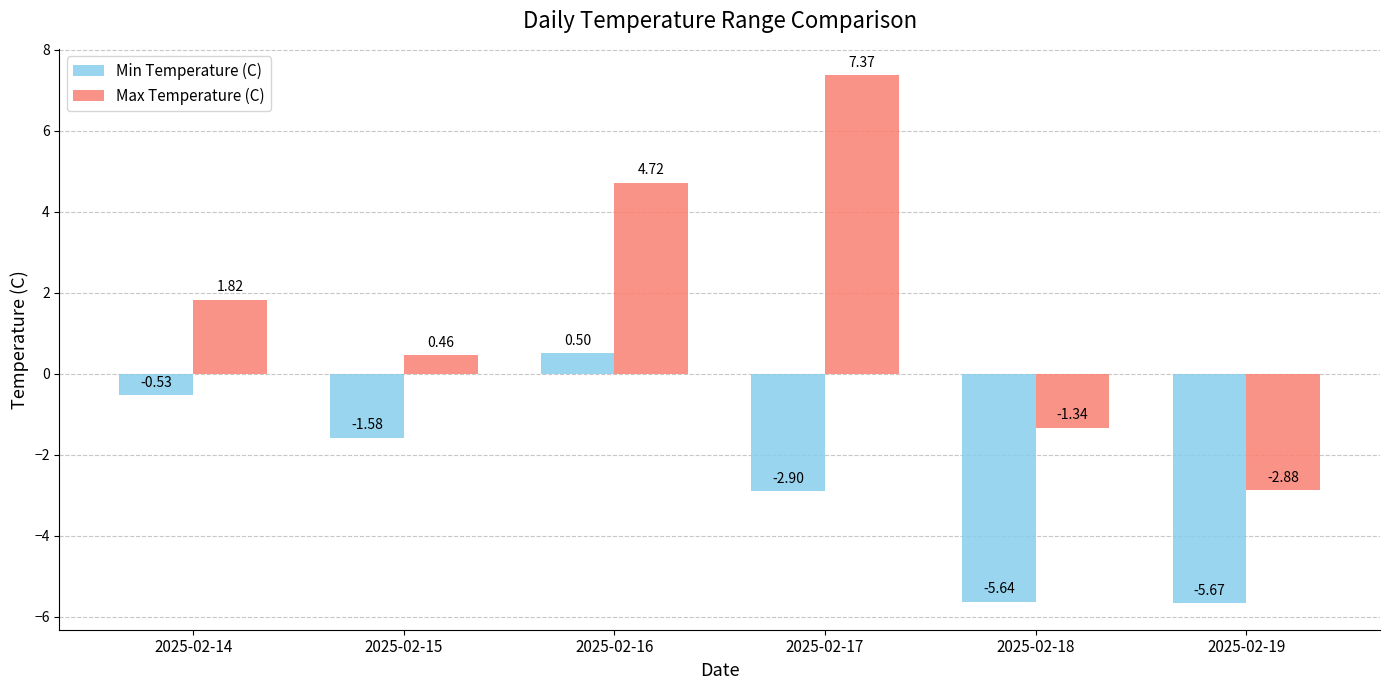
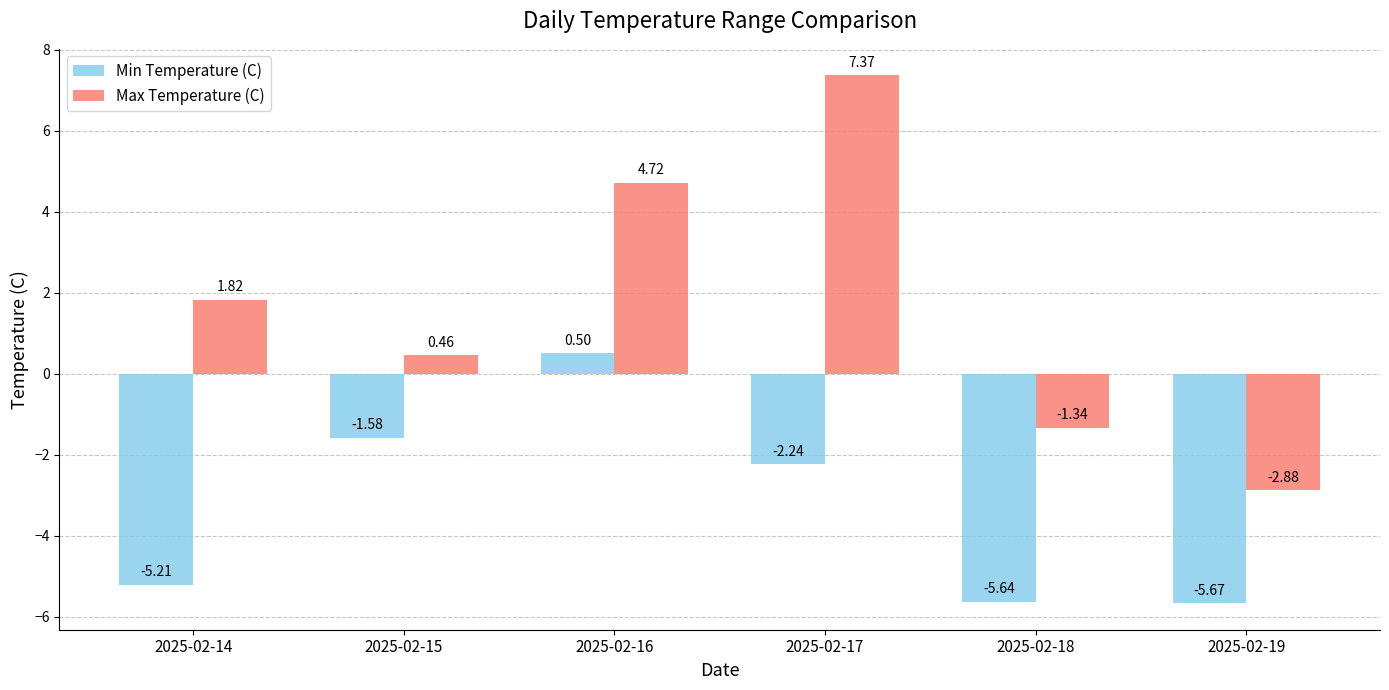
Min Temperature (C), 2025-02-14: -0.53 -> -5.21
Min Temperature (C), 2025-02-17: -2.90 -> -2.24
